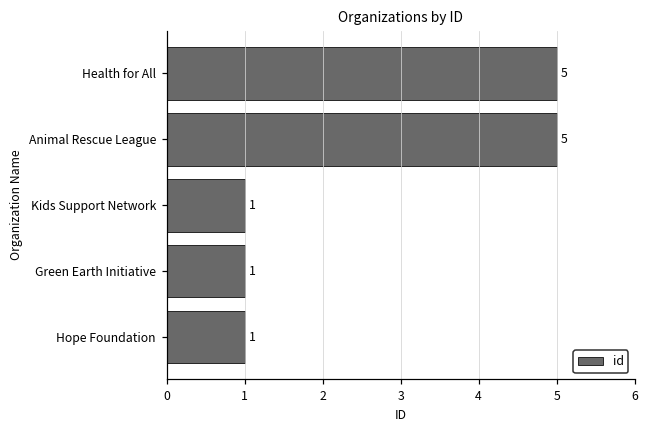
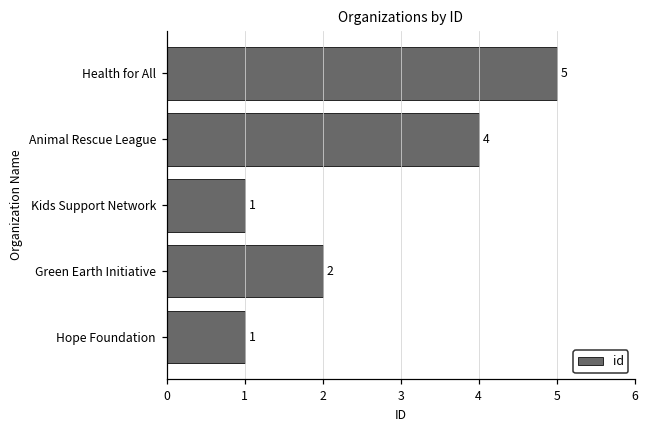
Animal Rescue League: 5 -> 4
Green Earth Initiative: 1 -> 2
